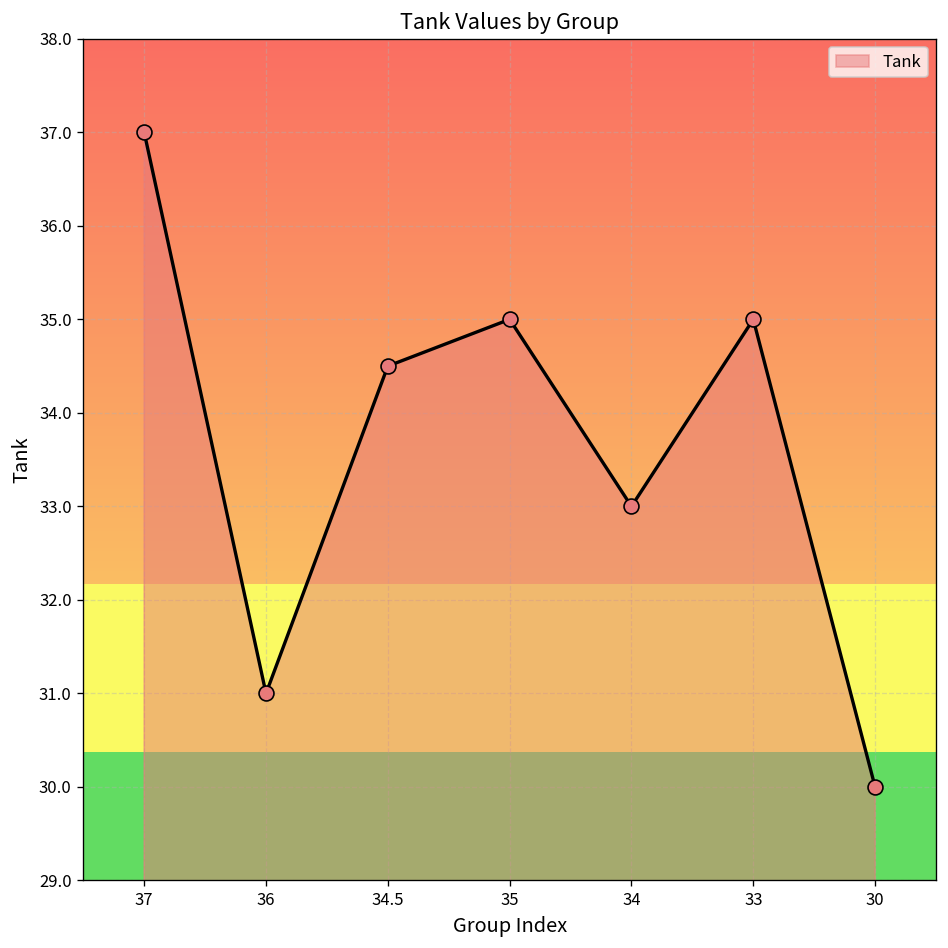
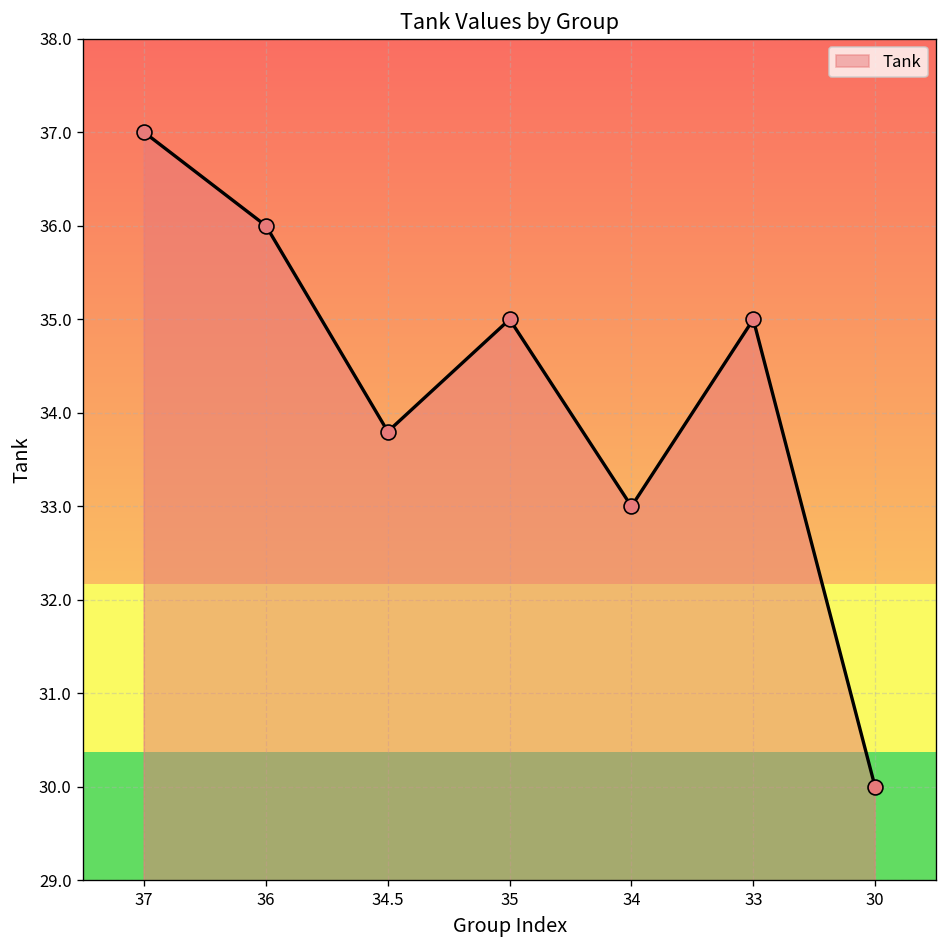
36: 31 -> 36
34.5: 34.5 -> 33.8
